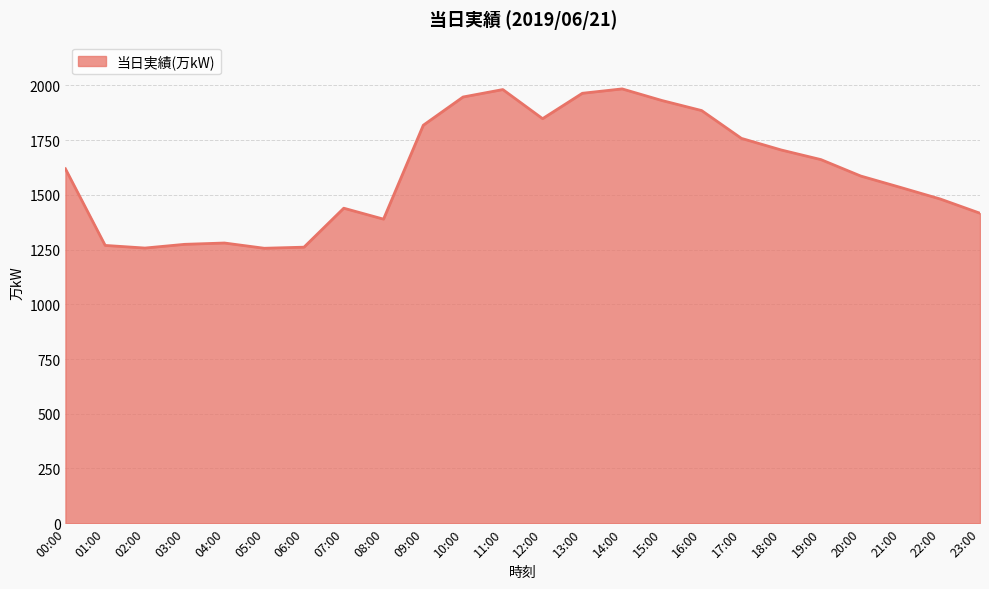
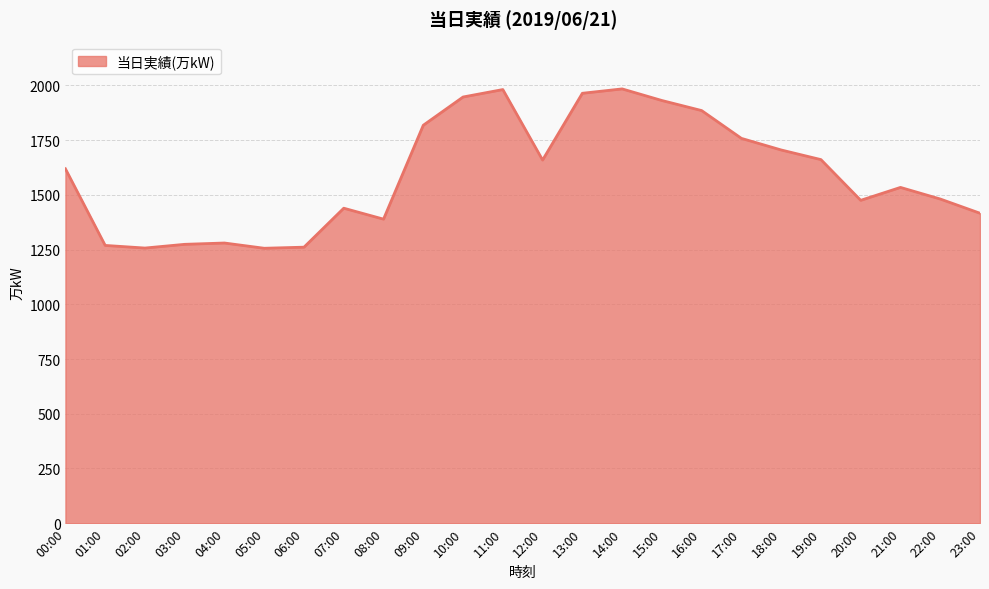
12:00: 1850 -> 1660
20:00: 1590 -> 1480
